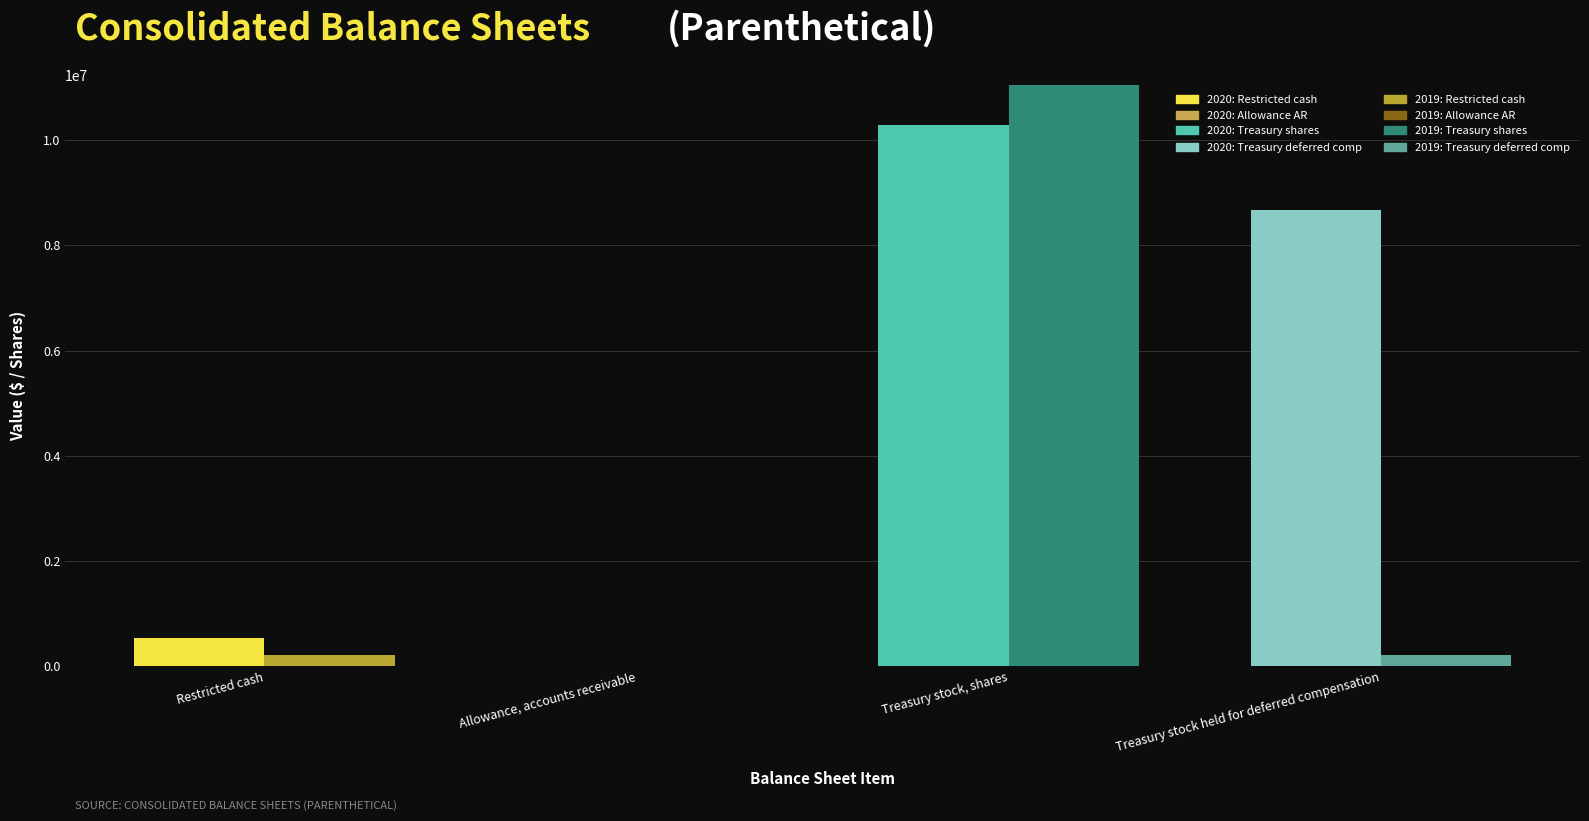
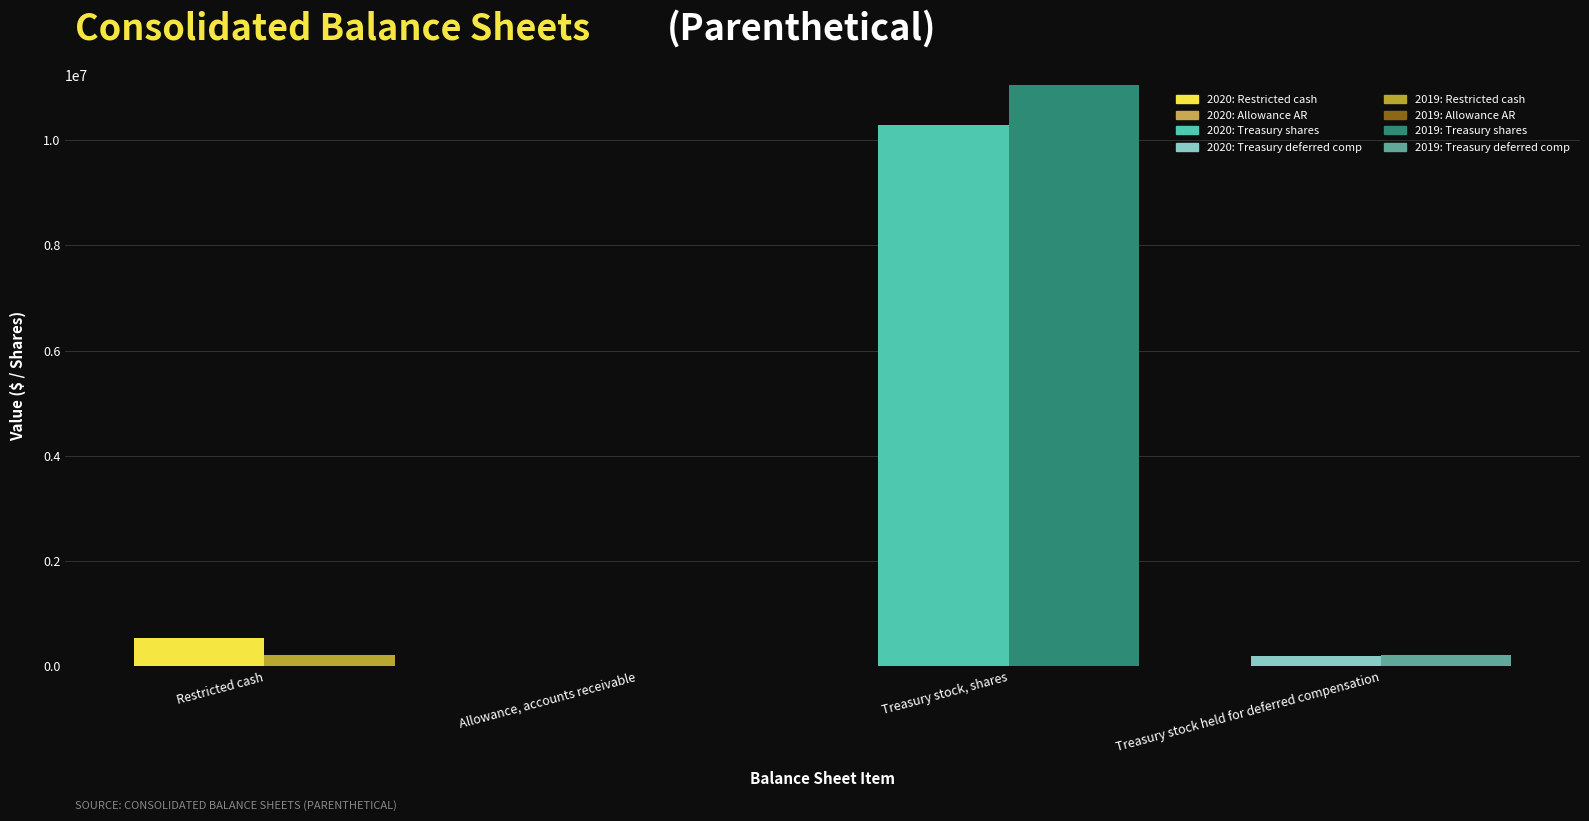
2020: Treasury deferred comp, Treasury stock held for deferred compensation: 8700000 -> 200000
